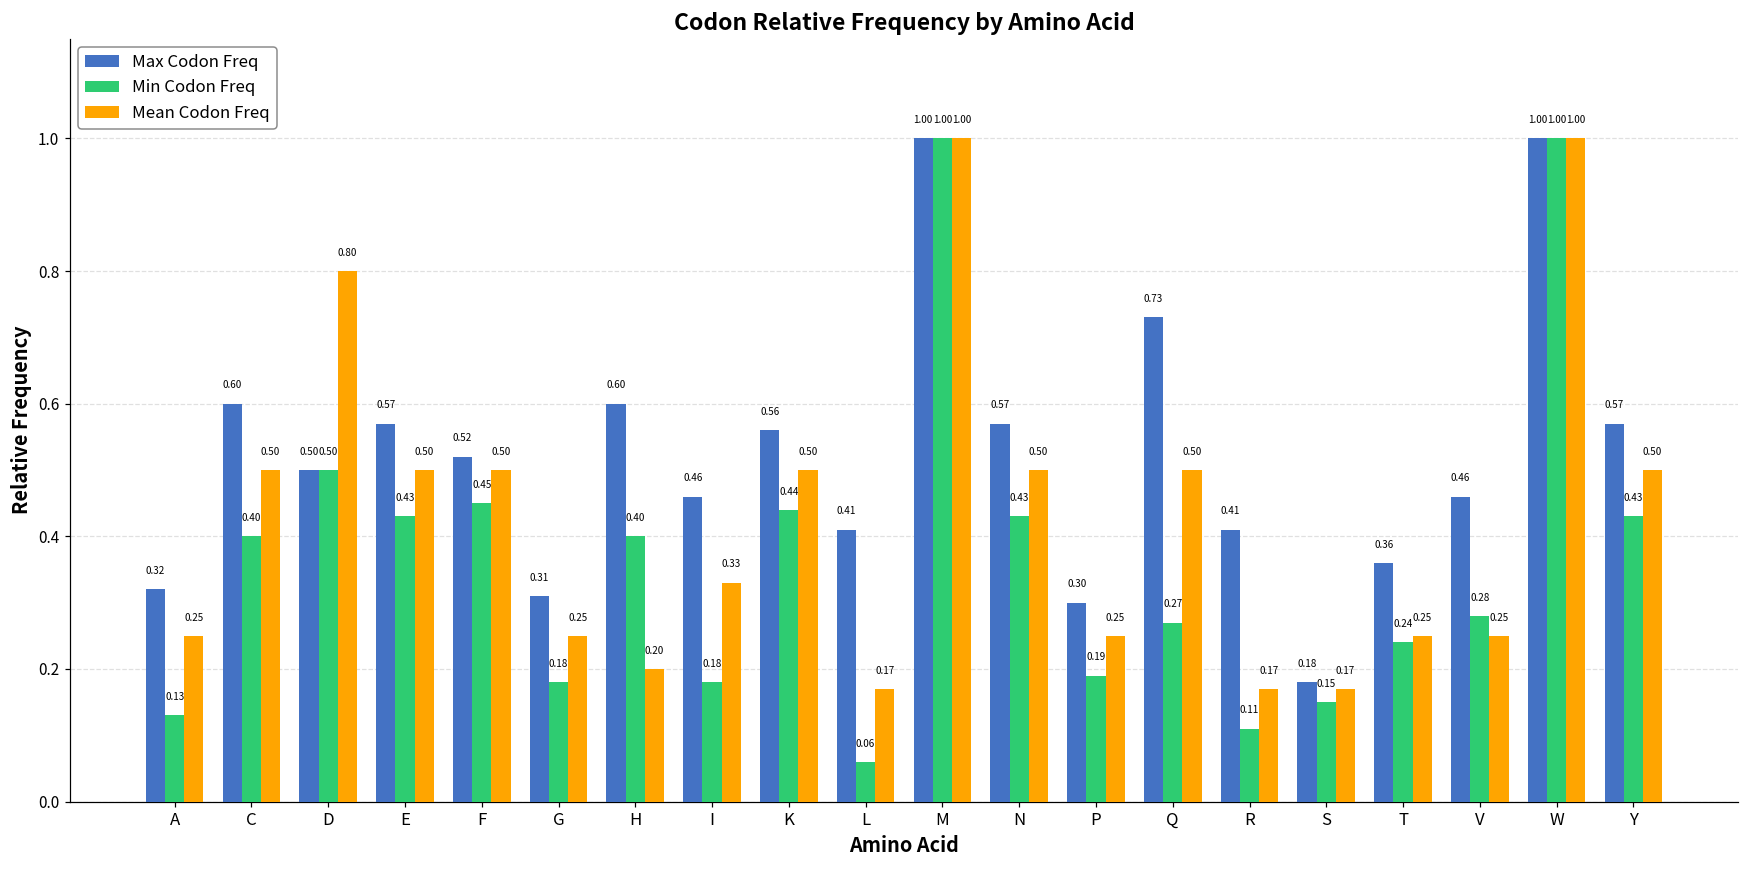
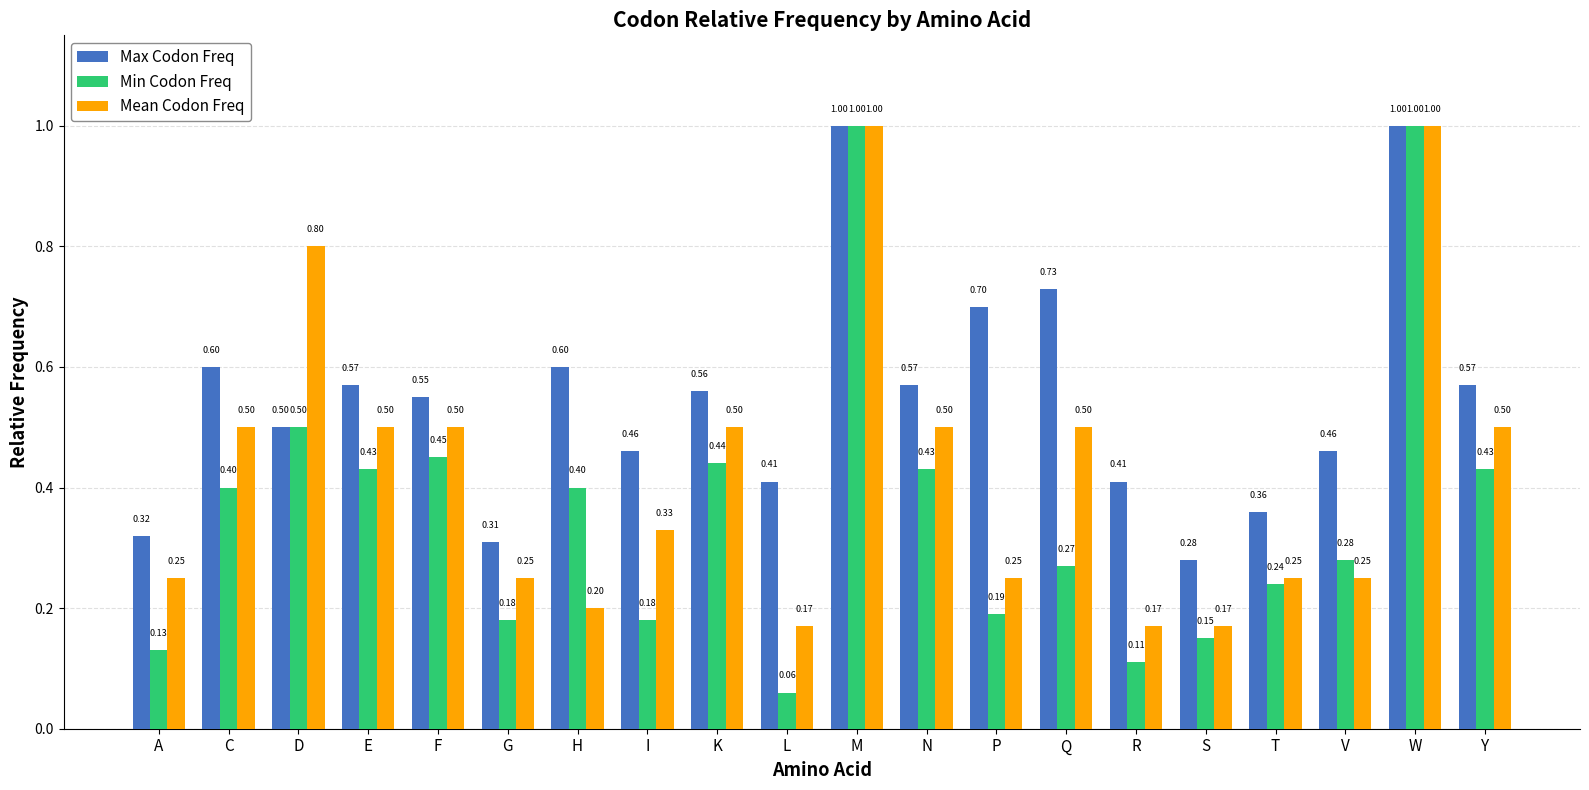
Max Codon Freq, F: 0.52 -> 0.55
Max Codon Freq, P: 0.30 -> 0.70
Max Codon Freq, S: 0.18 -> 0.28
